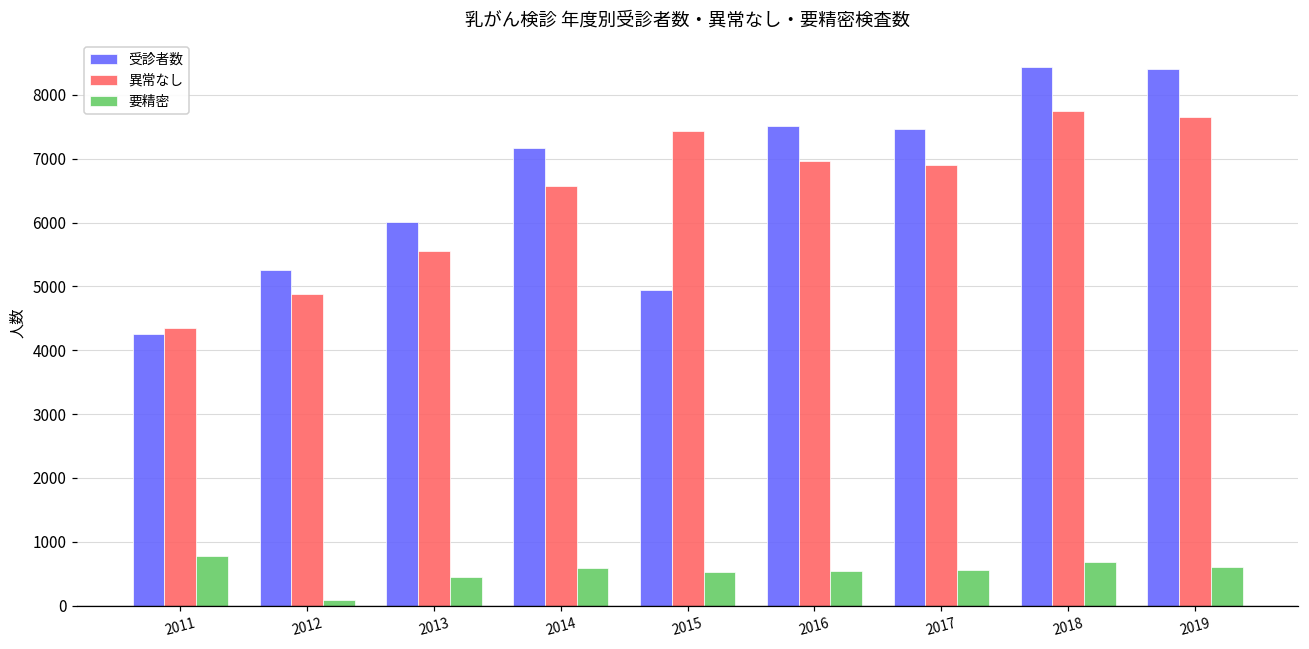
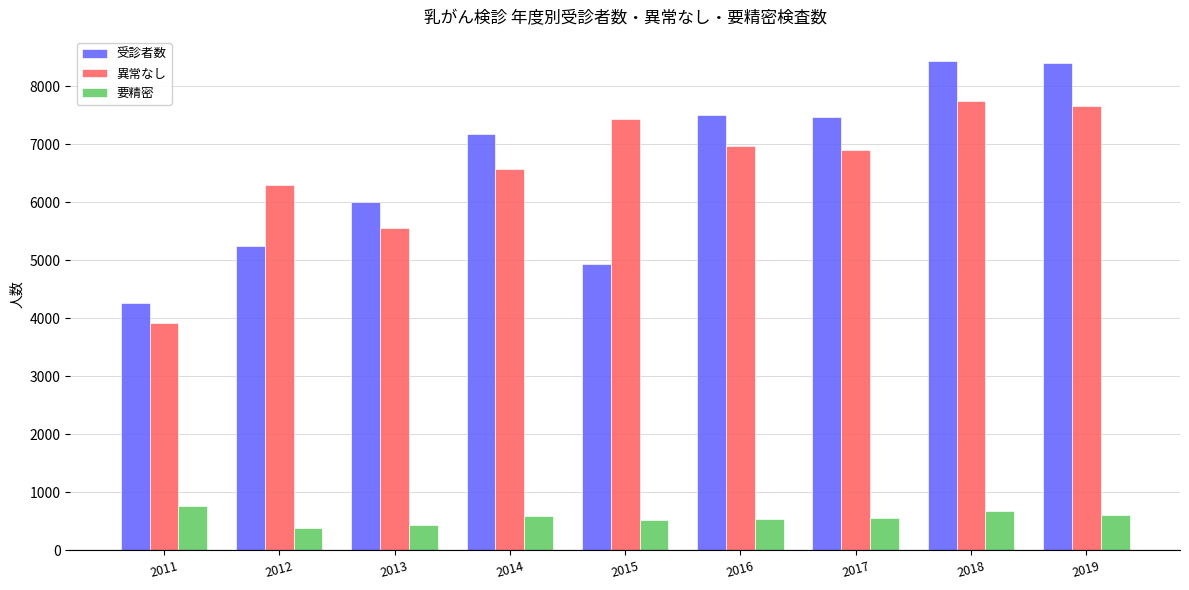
異常なし, 2011: 4400 -> 3900
異常なし, 2012: 4900 -> 6300
要精密, 2012: 100 -> 400
